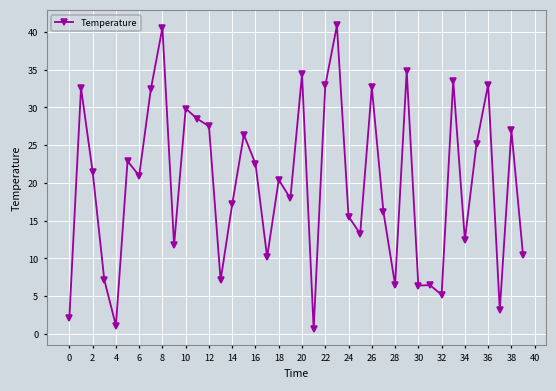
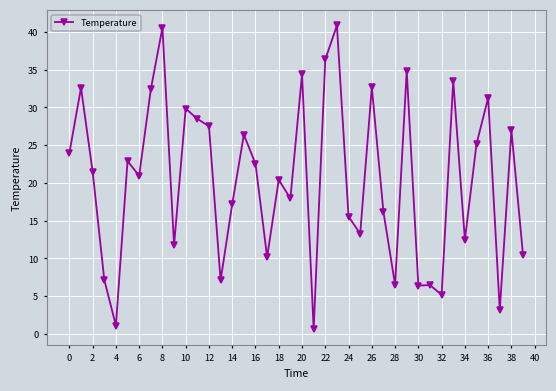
0: 2 -> 24
22: 33 -> 36
36: 33 -> 31
